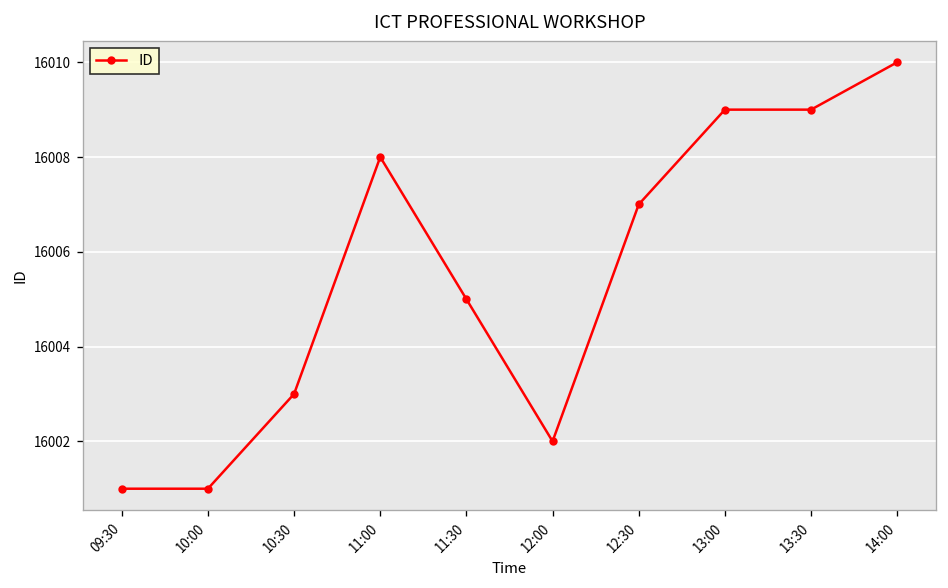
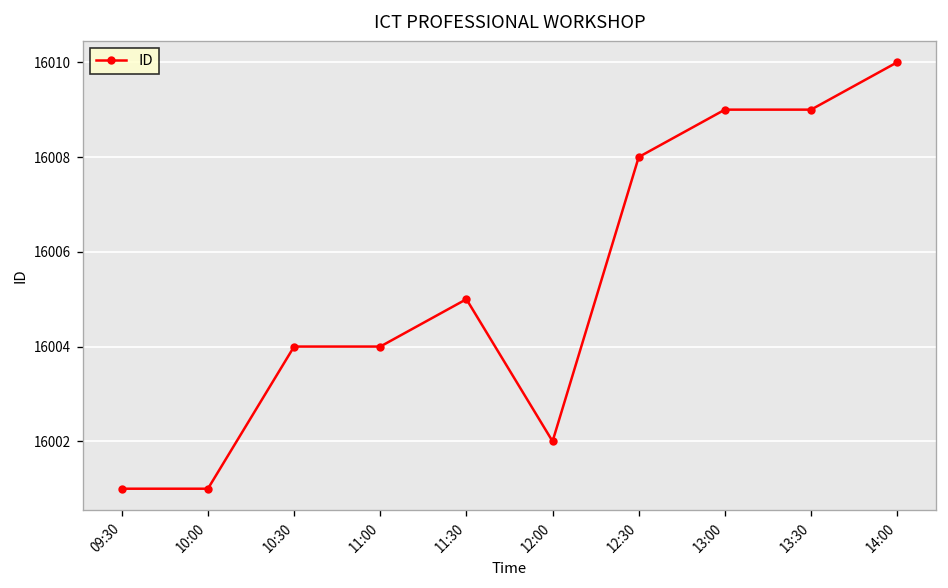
10:30: 16003 -> 16004
11:00: 16008 -> 16004
12:30: 16007 -> 16008
